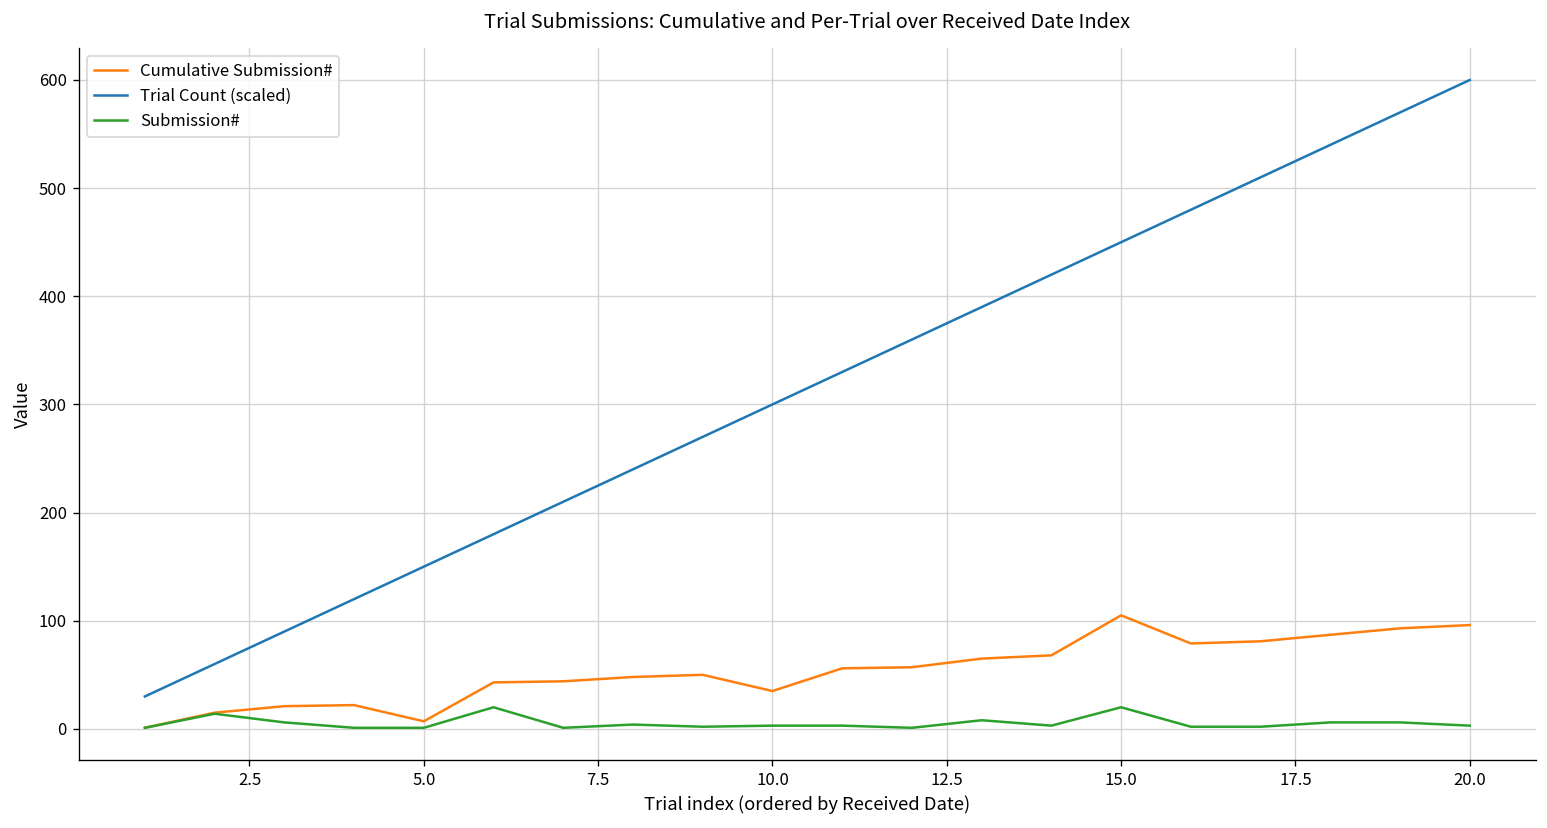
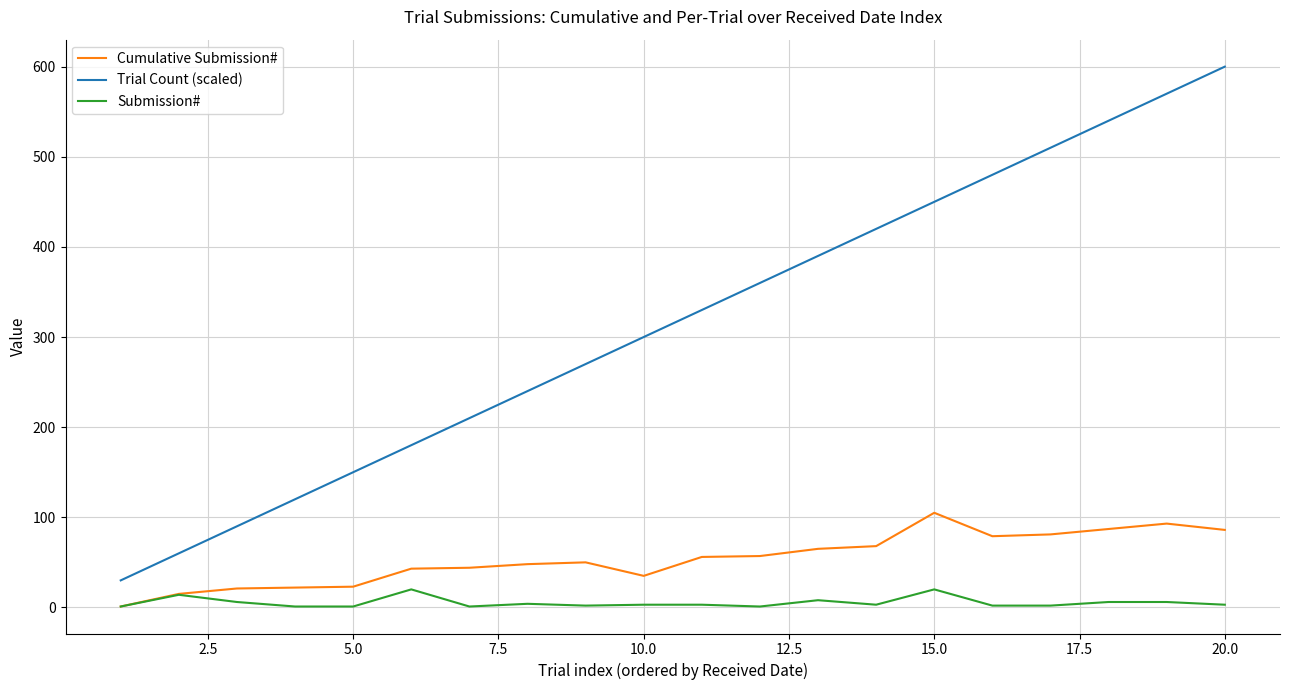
Cumulative Submission#, 5.0: 10 -> 20
Cumulative Submission#, 20.0: 100 -> 90
